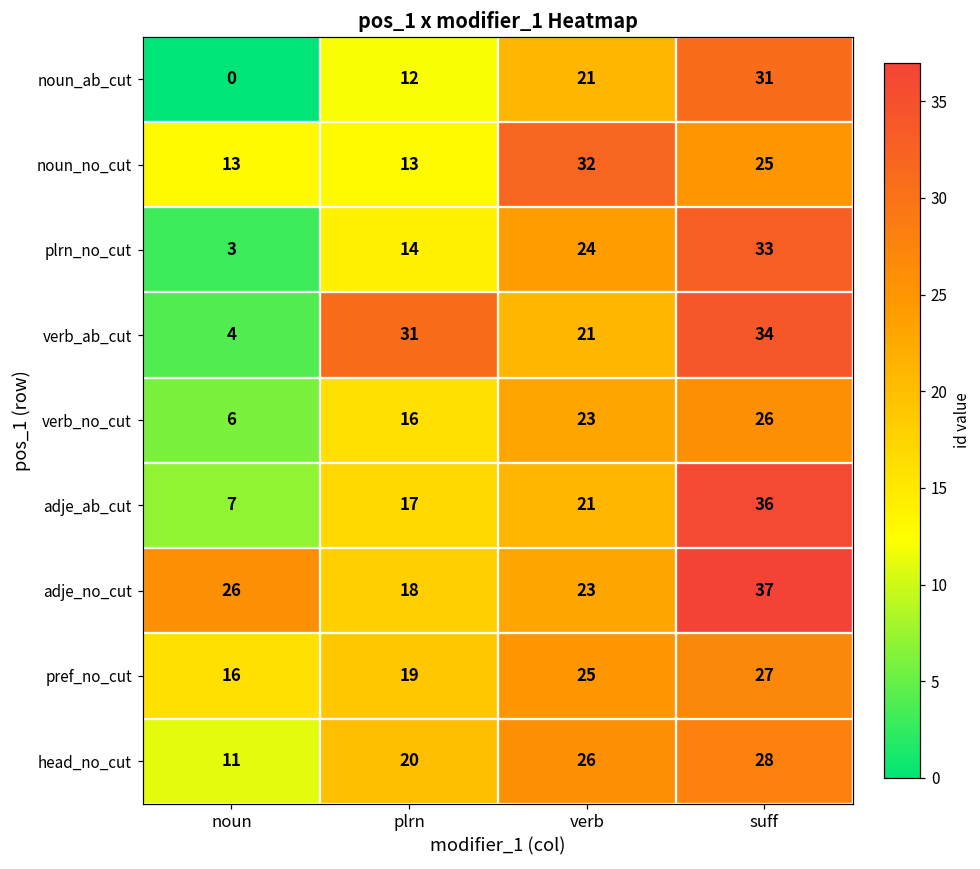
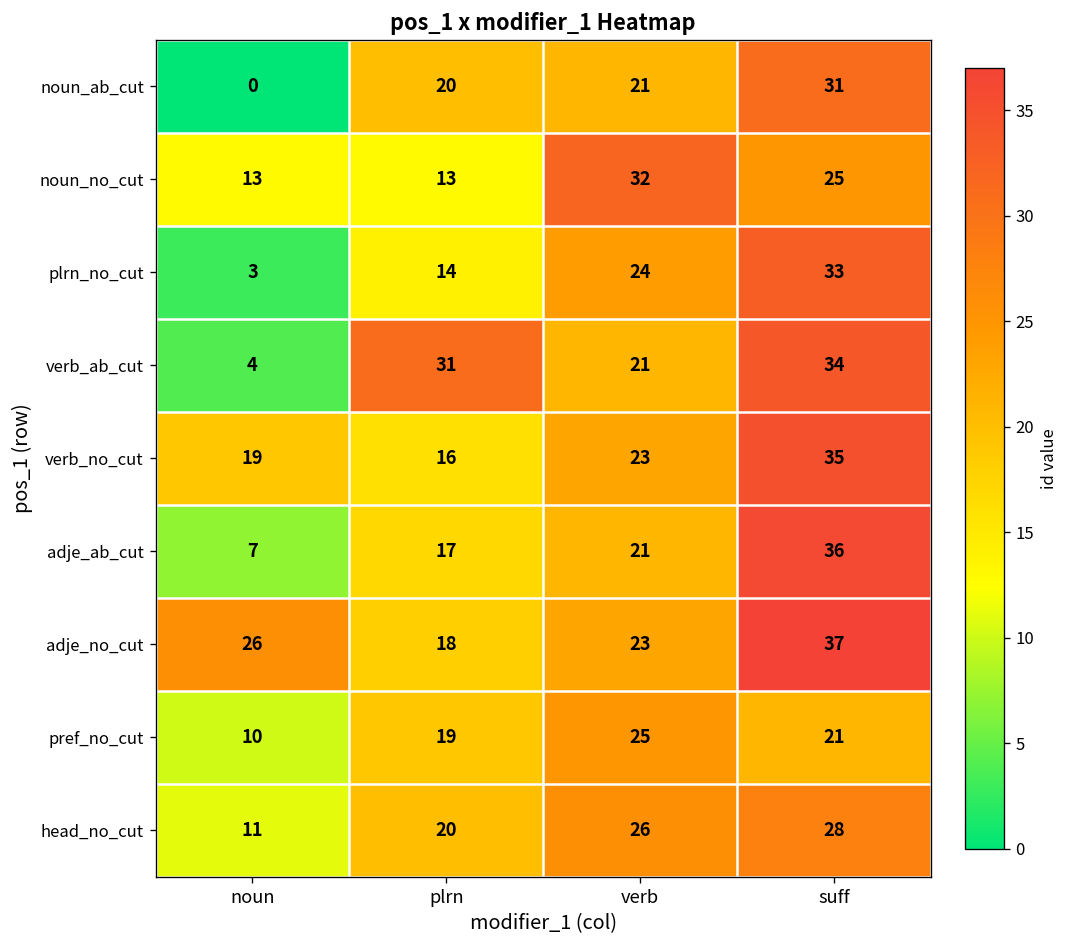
noun_ab_cut, plrn: 12 -> 20
verb_no_cut, noun: 6 -> 19
verb_no_cut, suff: 26 -> 35
pref_no_cut, noun: 16 -> 10
pref_no_cut, suff: 27 -> 21
